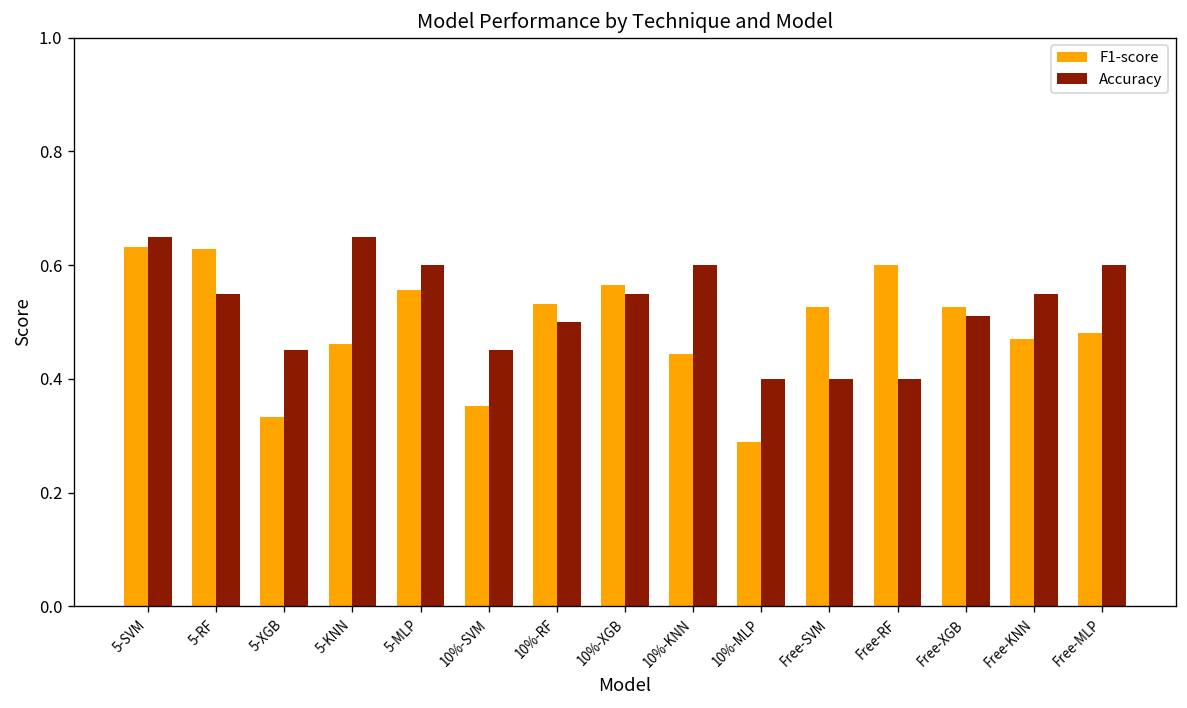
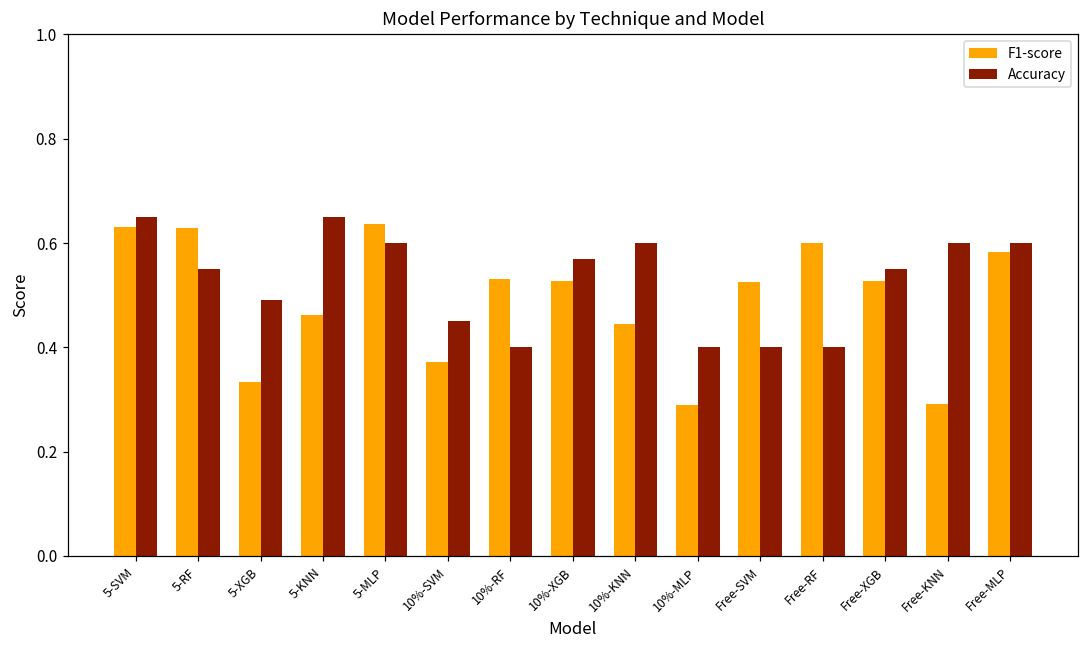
Accuracy, 5-XGB: 0.45 -> 0.49
F1-score, 5-MLP: 0.56 -> 0.64
F1-score, 10%-SVM: 0.35 -> 0.37
Accuracy, 10%-RF: 0.5 -> 0.4
F1-score, 10%-XGB: 0.56 -> 0.53
Accuracy, 10%-XGB: 0.55 -> 0.57
Accuracy, Free-XGB: 0.51 -> 0.55
F1-score, Free-KNN: 0.47 -> 0.29
Accuracy, Free-KNN: 0.55 -> 0.60
F1-score, Free-MLP: 0.48 -> 0.58
